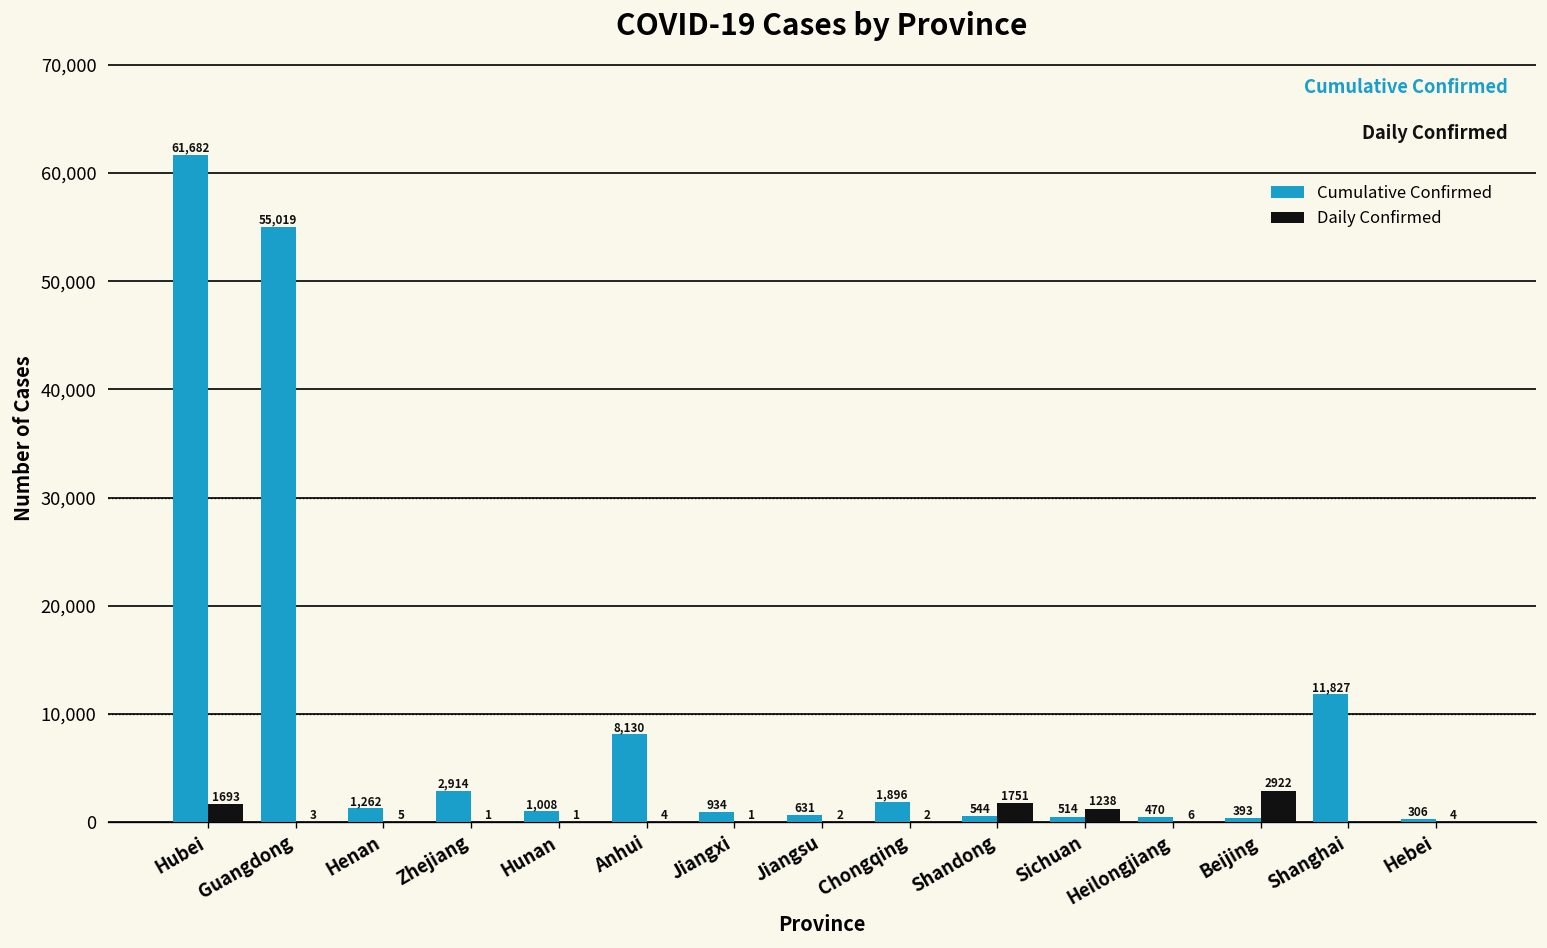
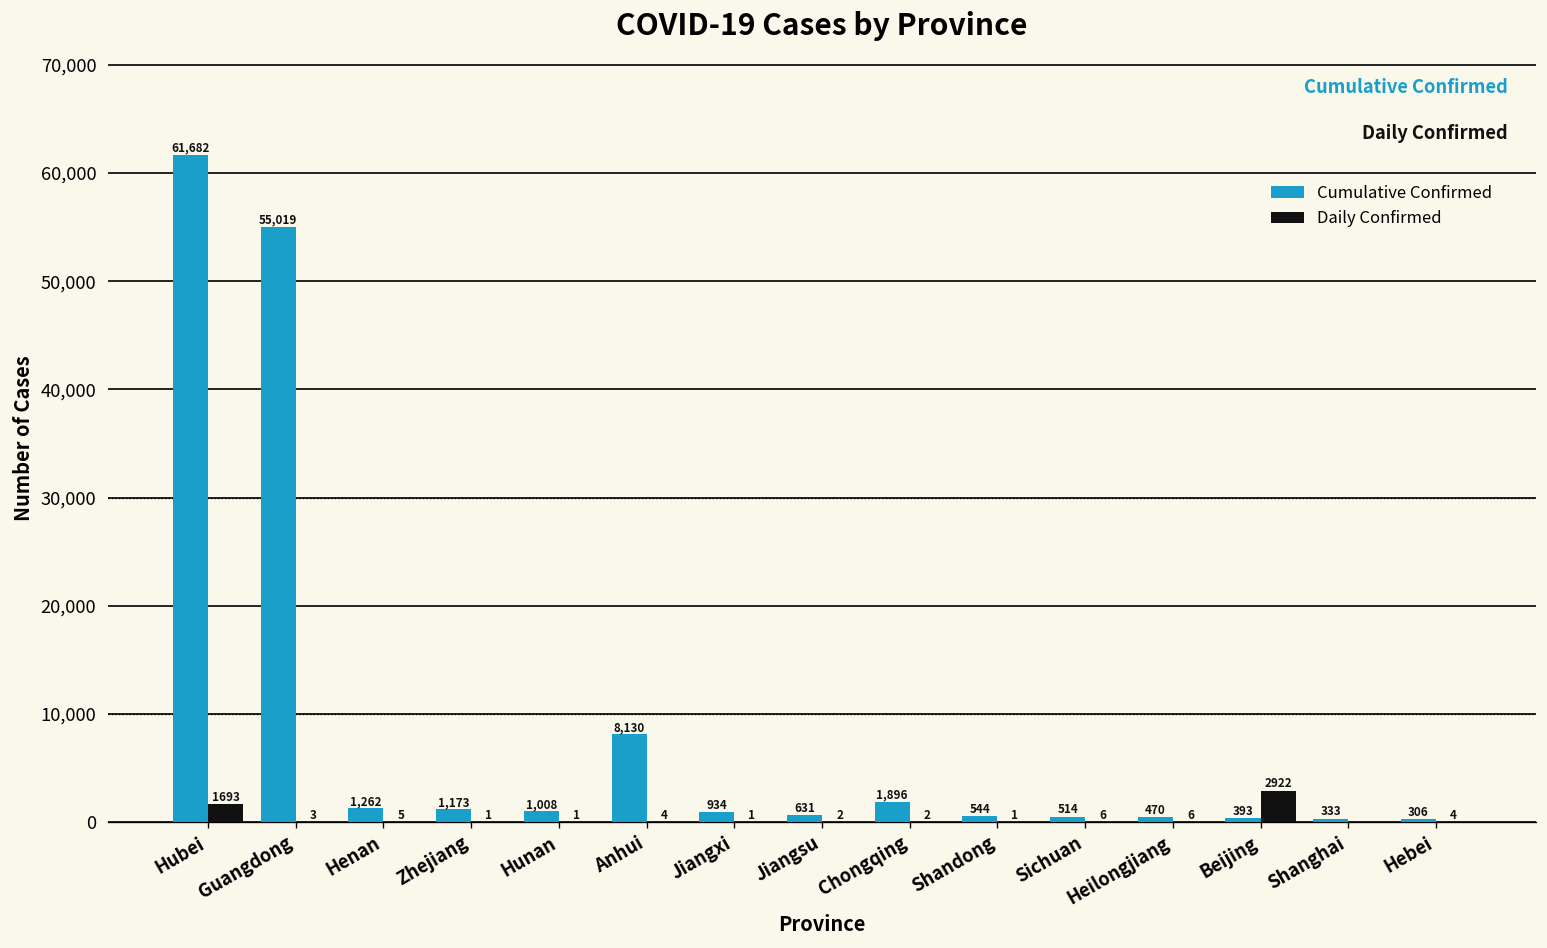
Cumulative Confirmed, Zhejiang: 2,914 -> 1,173
Daily Confirmed, Shandong: 1751 -> 1
Daily Confirmed, Sichuan: 1238 -> 6
Cumulative Confirmed, Shanghai: 11,827 -> 333
